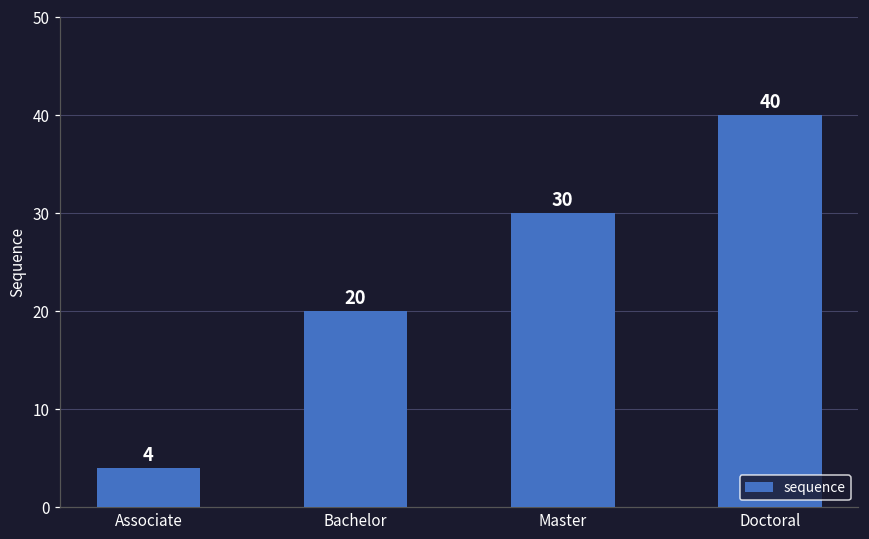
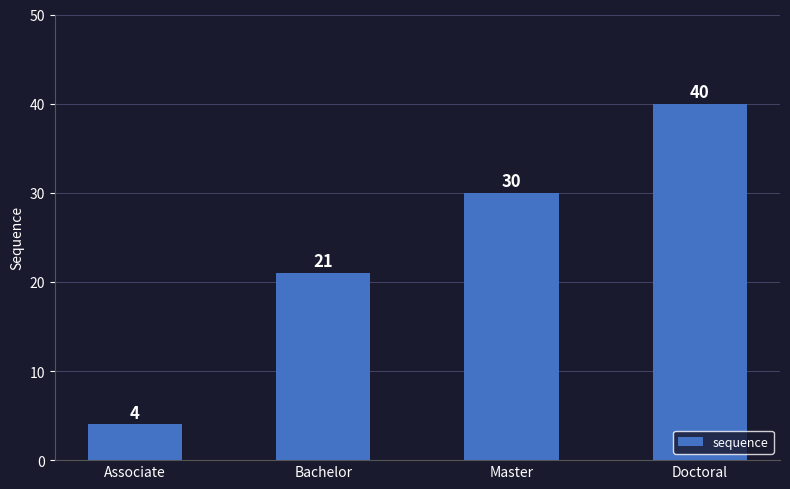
Bachelor: 20 -> 21
